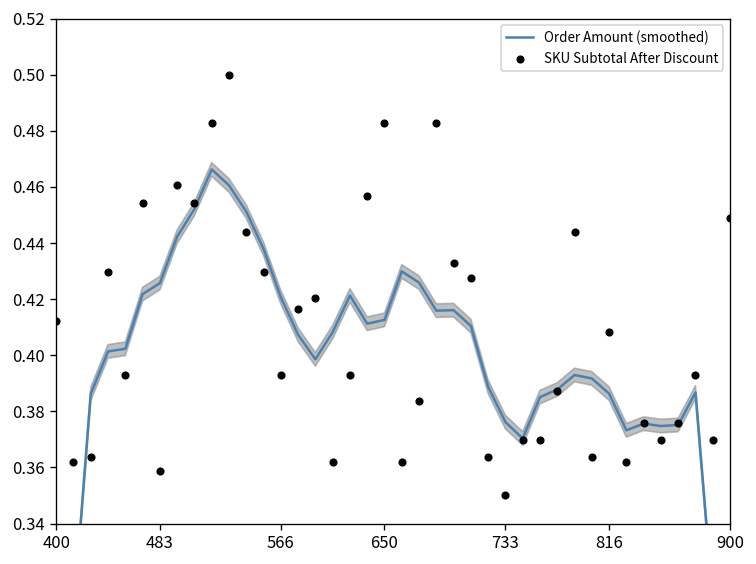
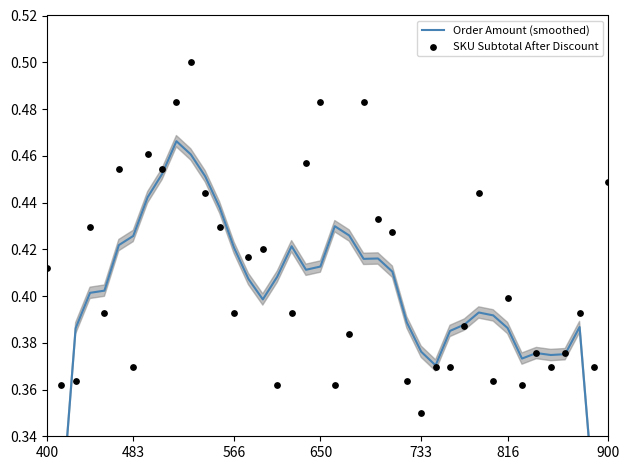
SKU Subtotal After Discount, 483: 0.359 -> 0.370
SKU Subtotal After Discount, 816: 0.408 -> 0.399
